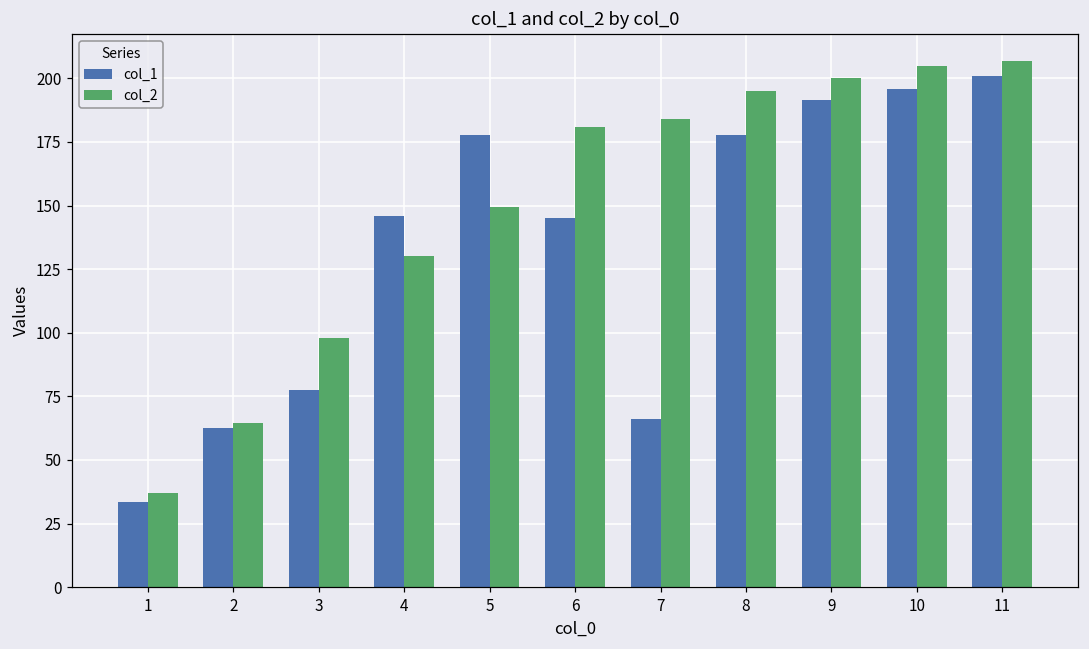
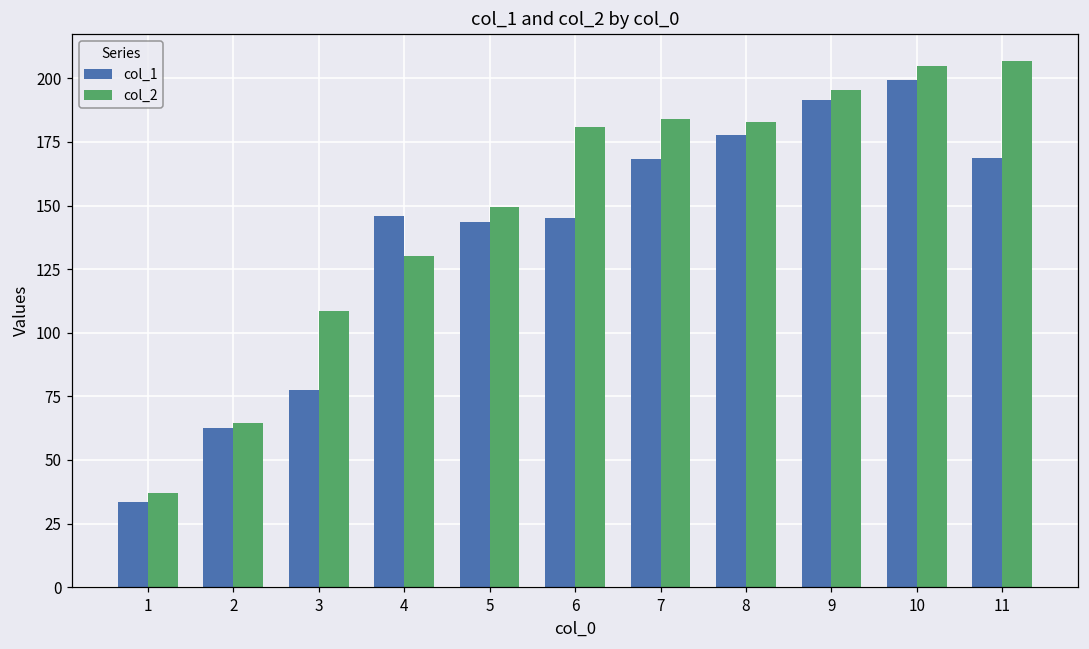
col_2, 3: 98 -> 109
col_1, 5: 178 -> 144
col_1, 7: 66 -> 168
col_2, 8: 195 -> 183
col_2, 9: 200 -> 195
col_1, 10: 196 -> 199
col_1, 11: 201 -> 169
